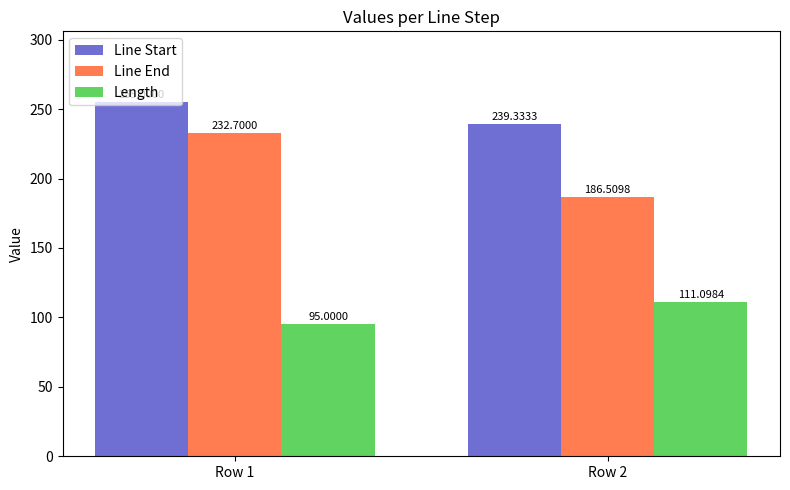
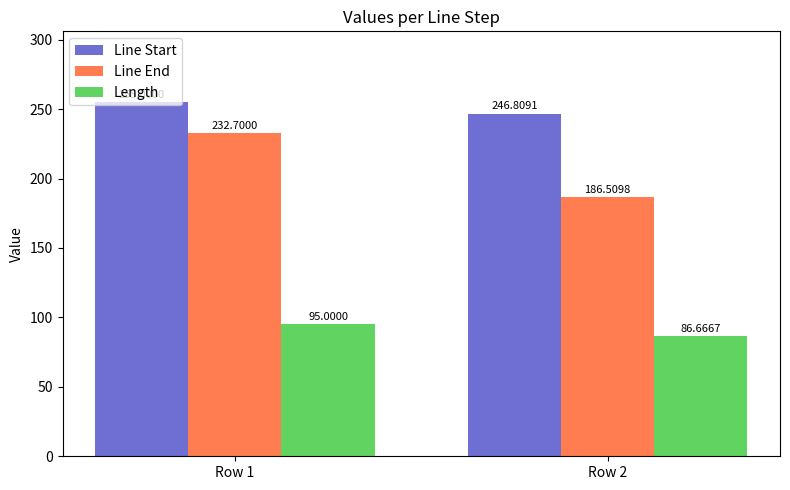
Line Start, Row 2: 239.3333 -> 246.8091
Length, Row 2: 111.0984 -> 86.6667
